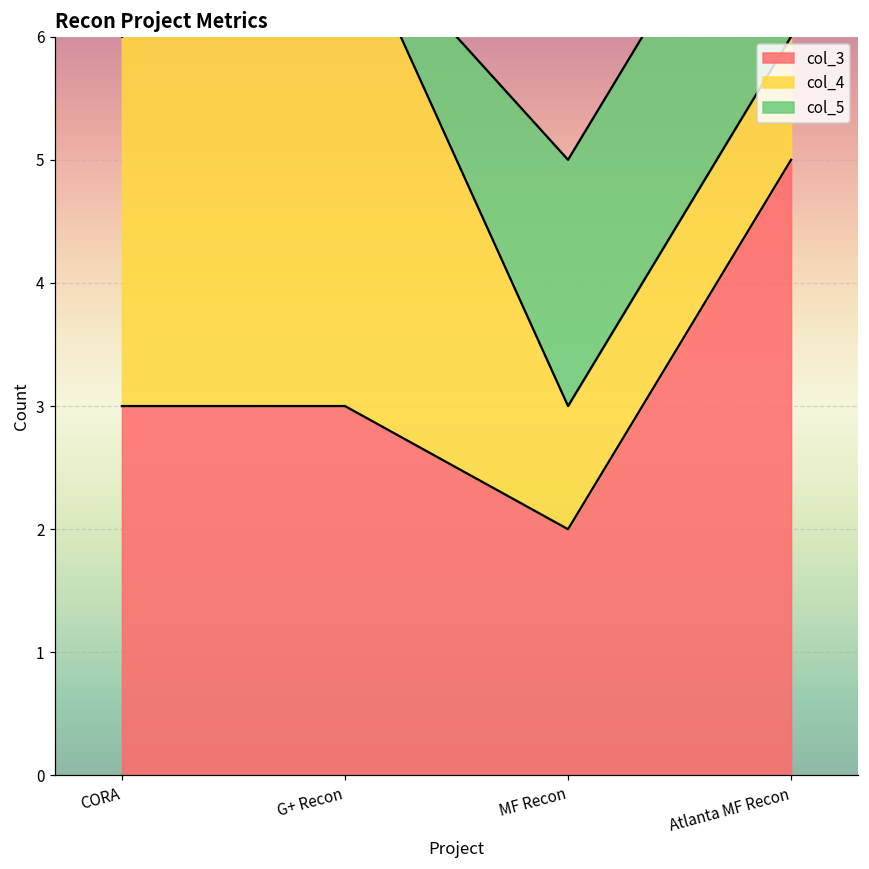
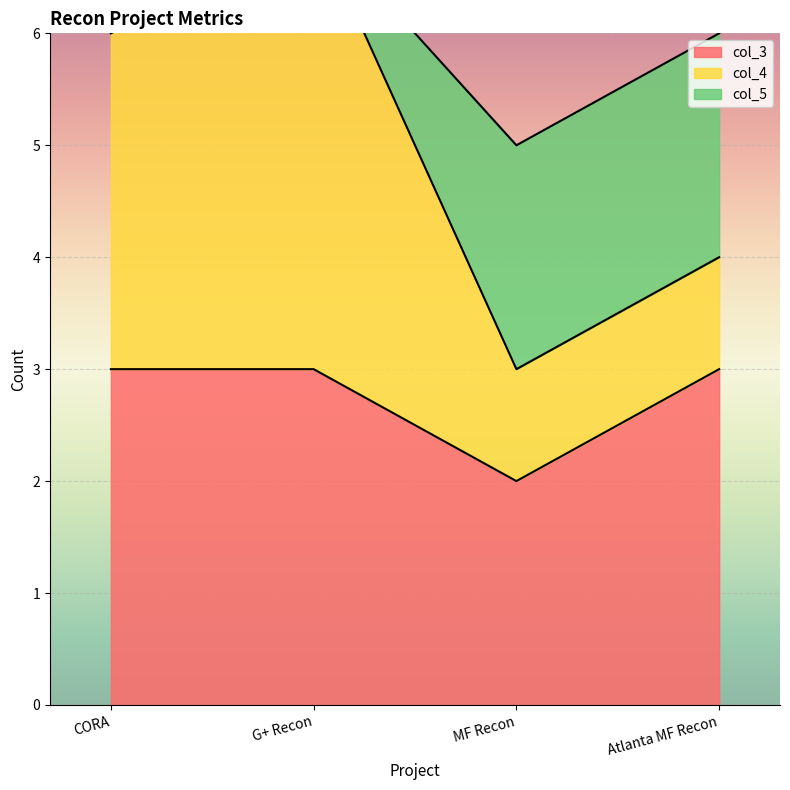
col_3, Atlanta MF Recon: 5 -> 3
